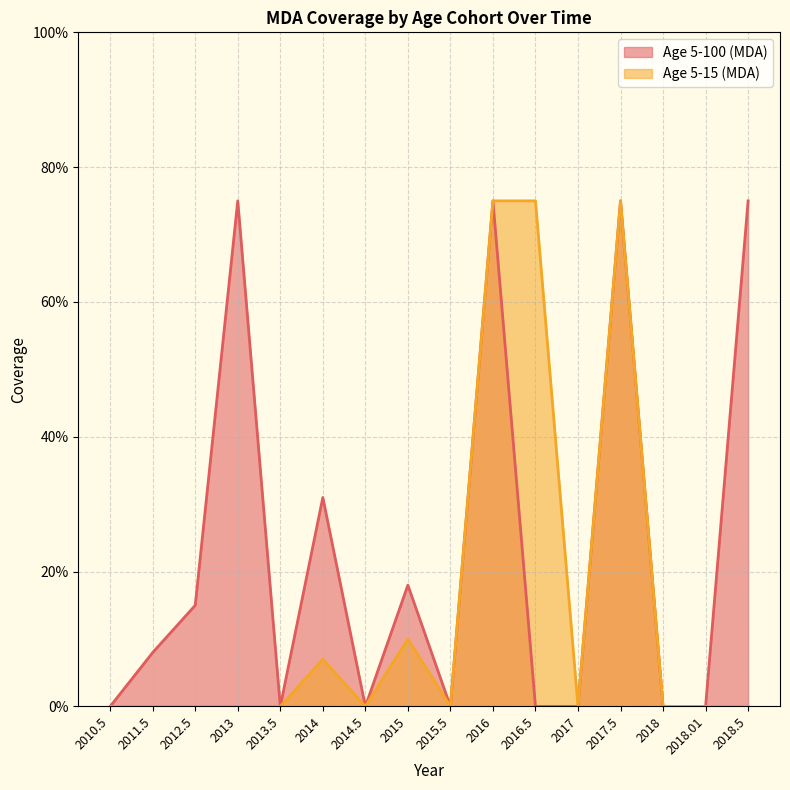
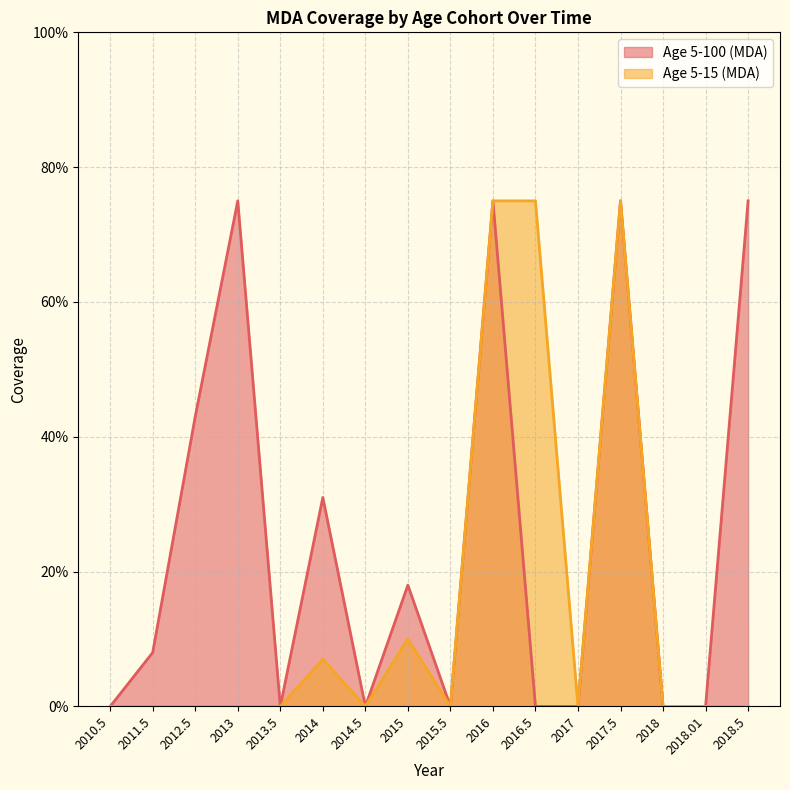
Age 5-100 (MDA), 2012.5: 15% -> 43%
